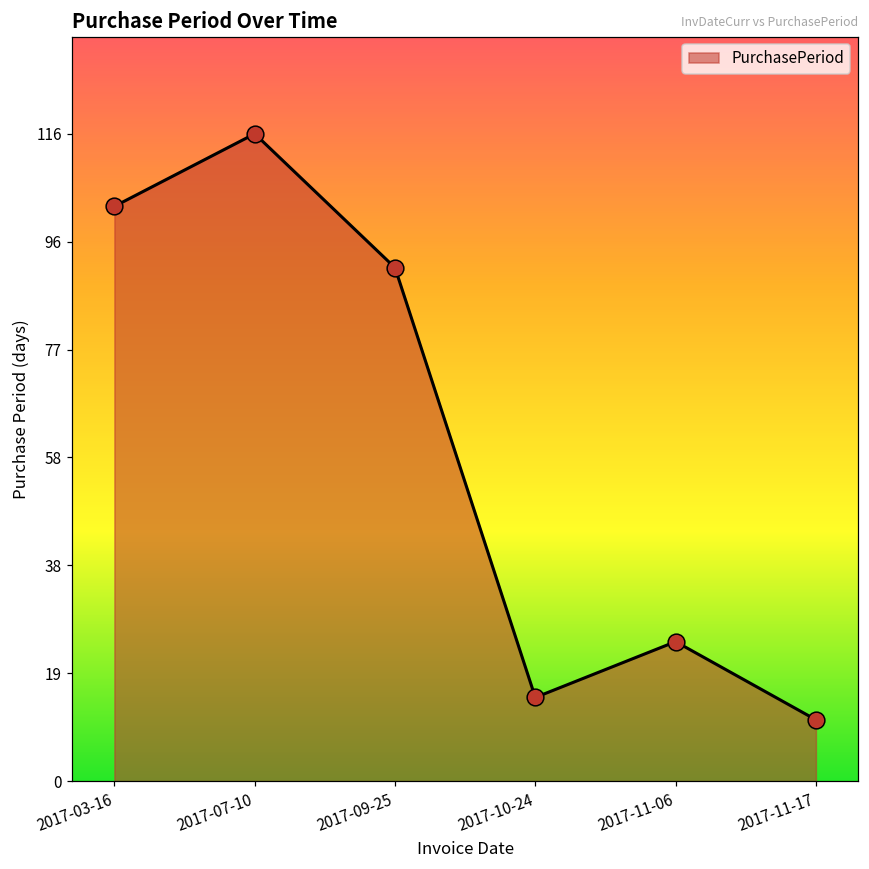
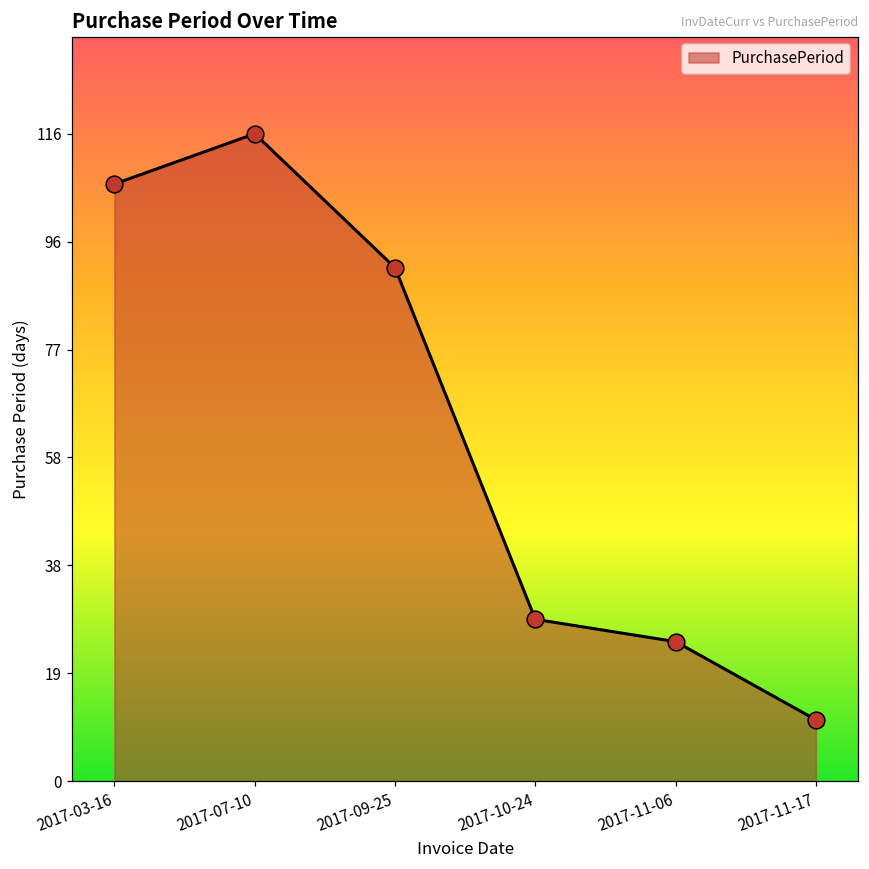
2017-03-16: 103 -> 107
2017-10-24: 15 -> 29
